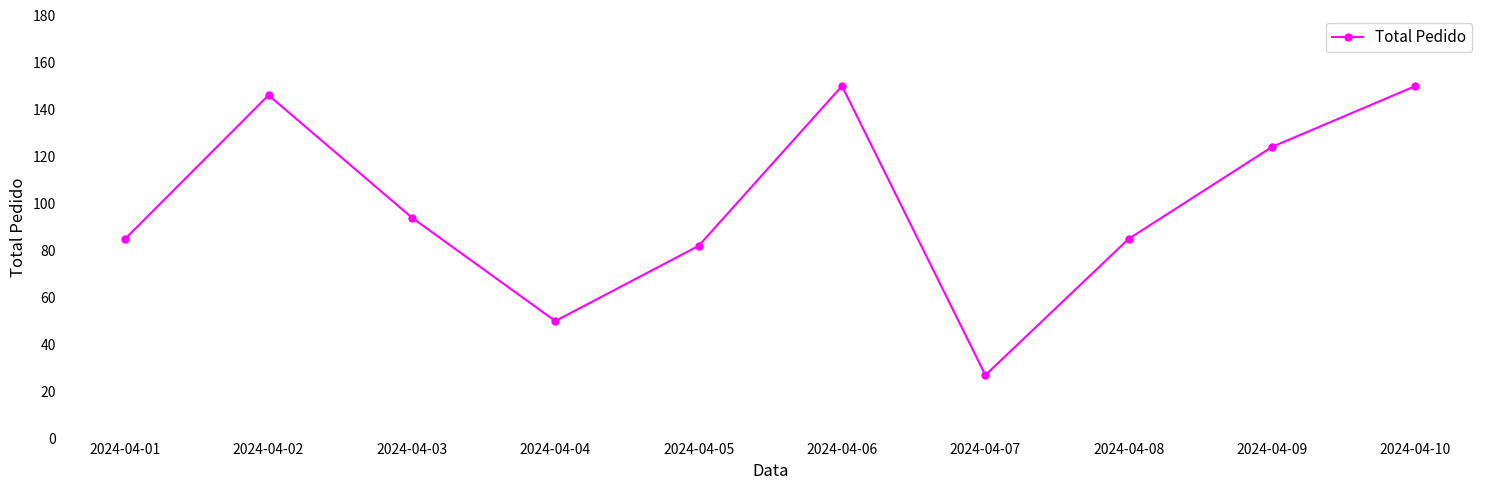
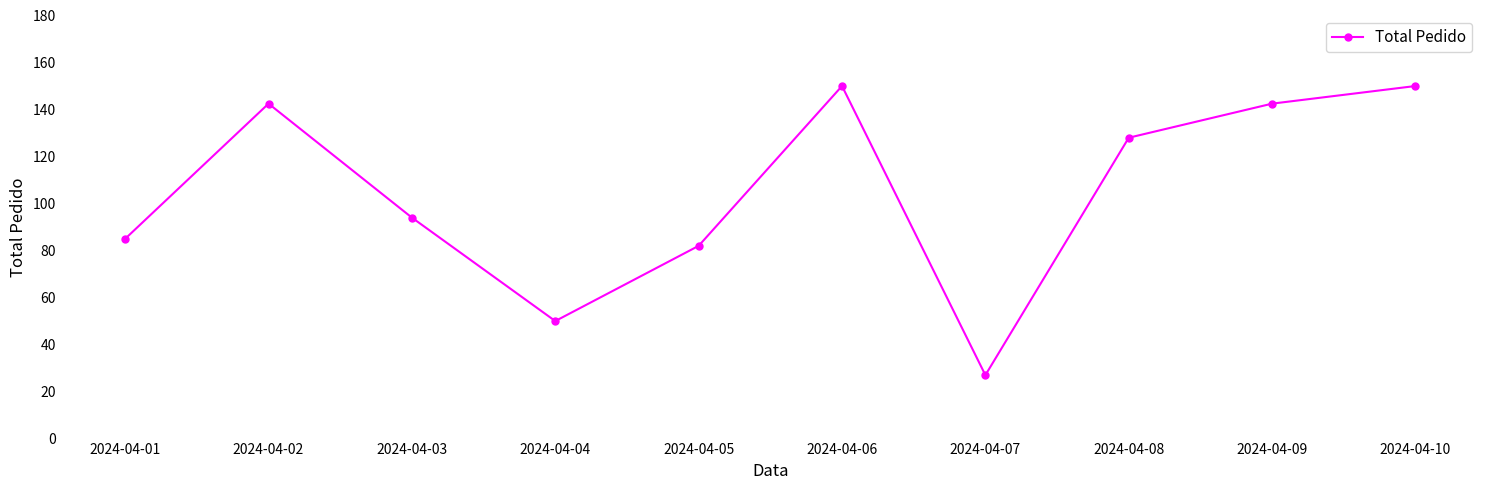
2024-04-02: 146 -> 143
2024-04-08: 85 -> 128
2024-04-09: 124 -> 143
